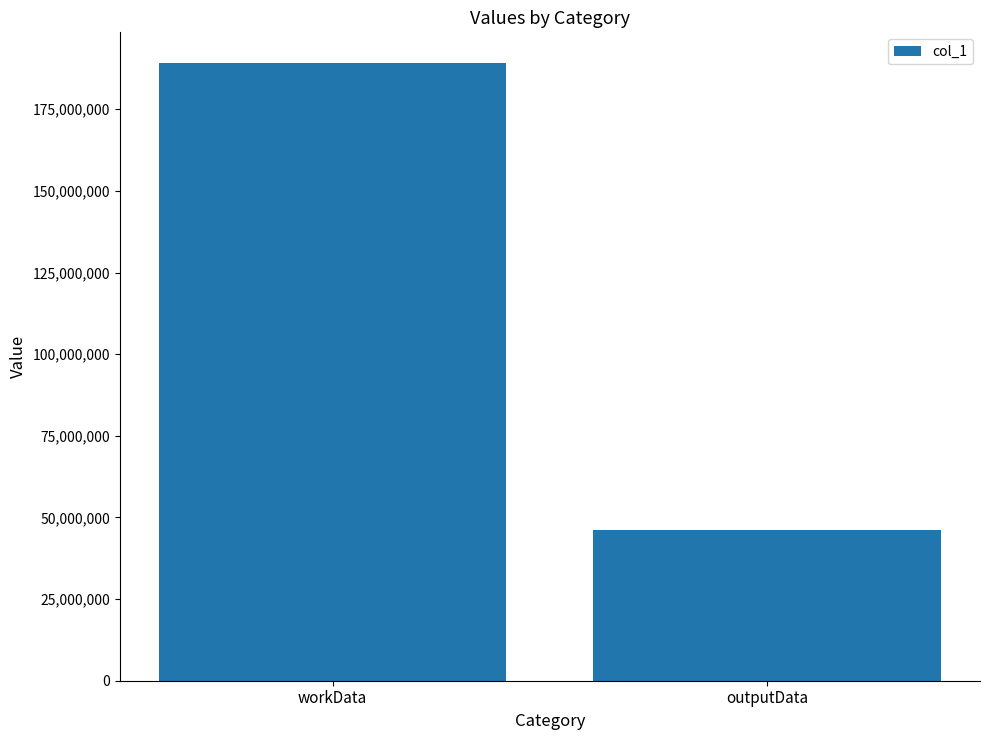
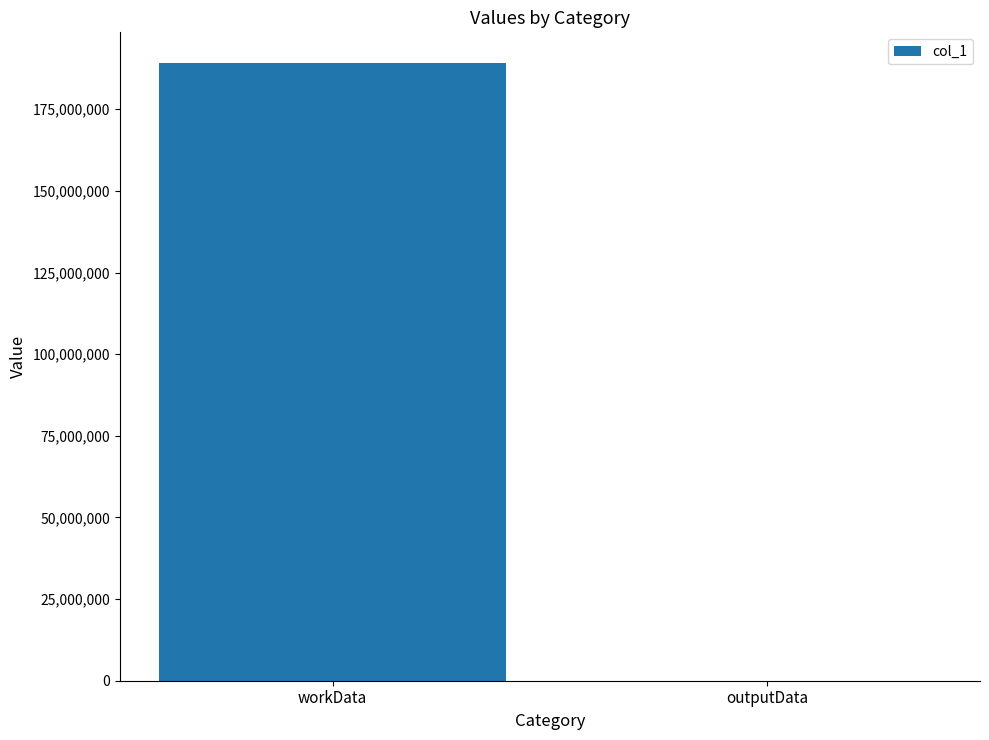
outputData: 46,000,000 -> 0
